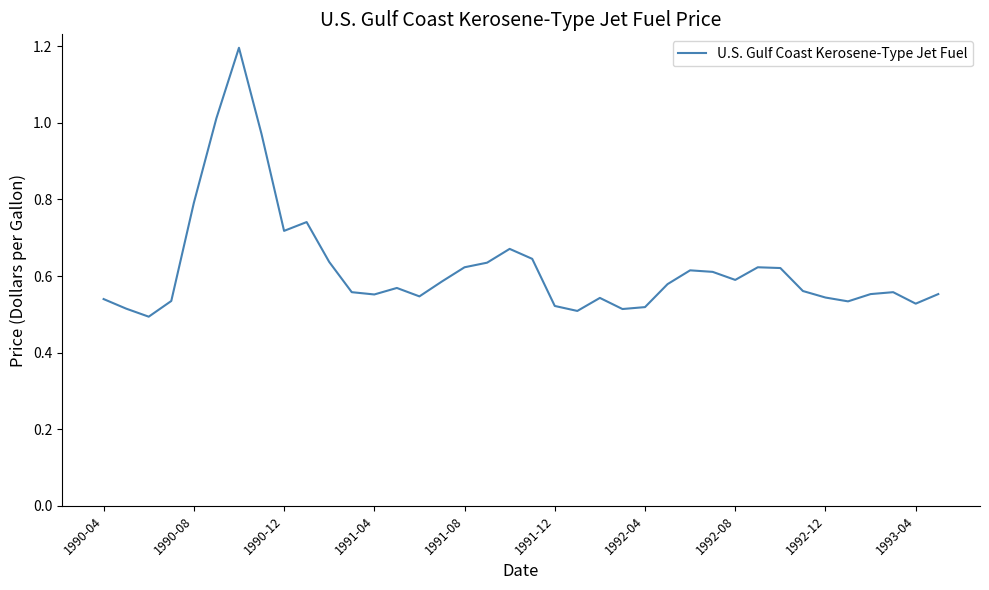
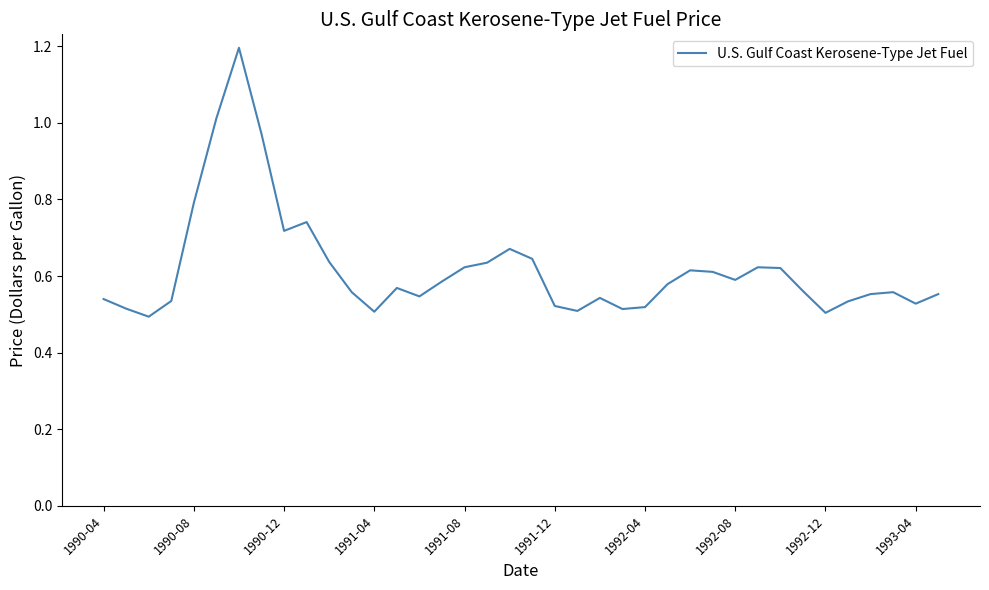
1991-04: 0.55 -> 0.51
1992-12: 0.54 -> 0.50
